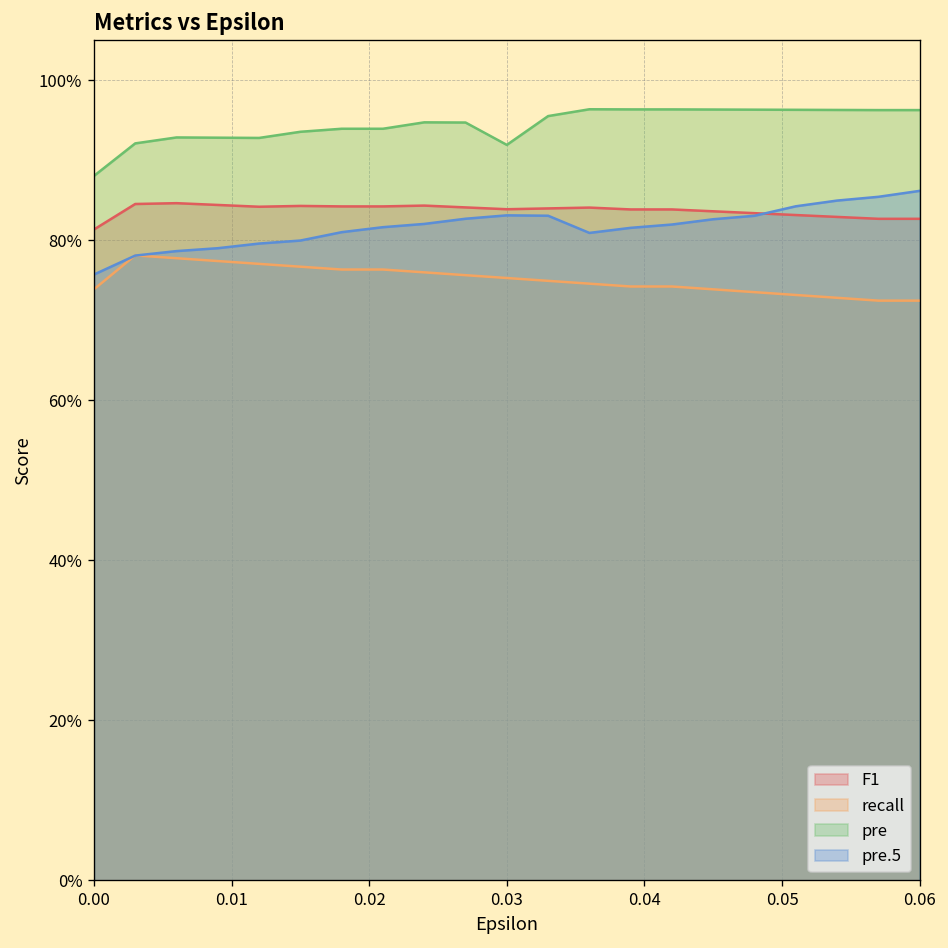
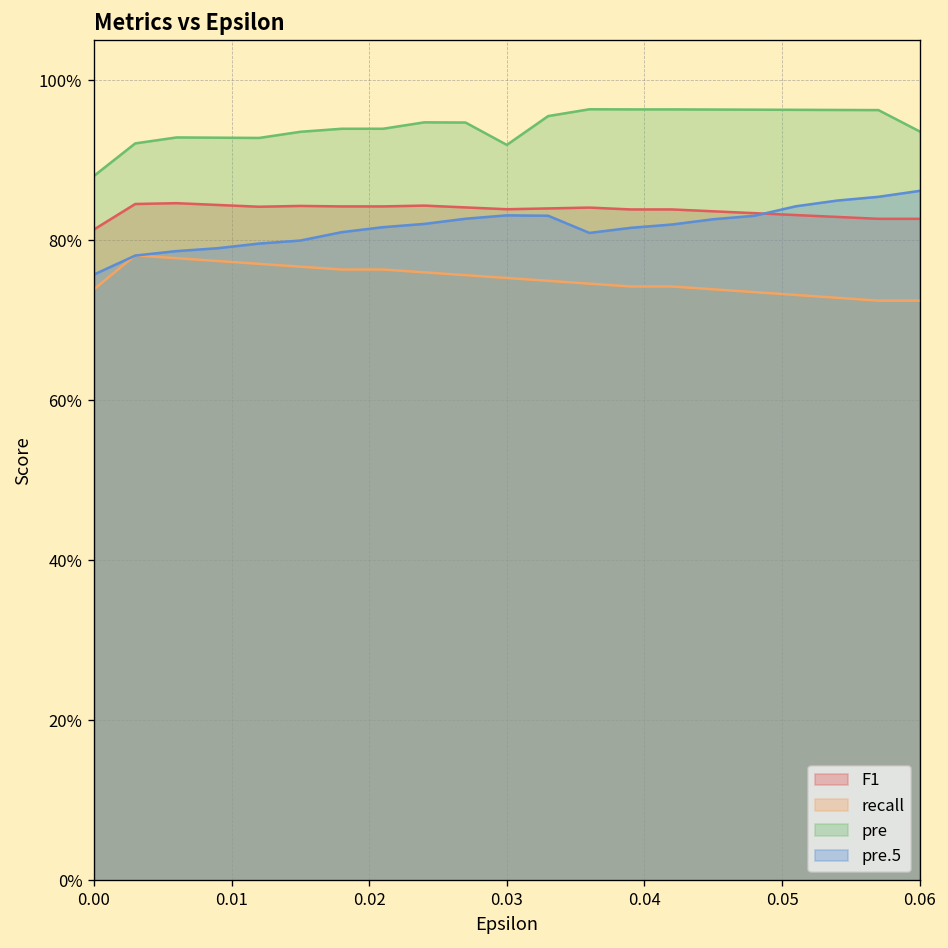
pre, 0.06: 96% -> 94%
